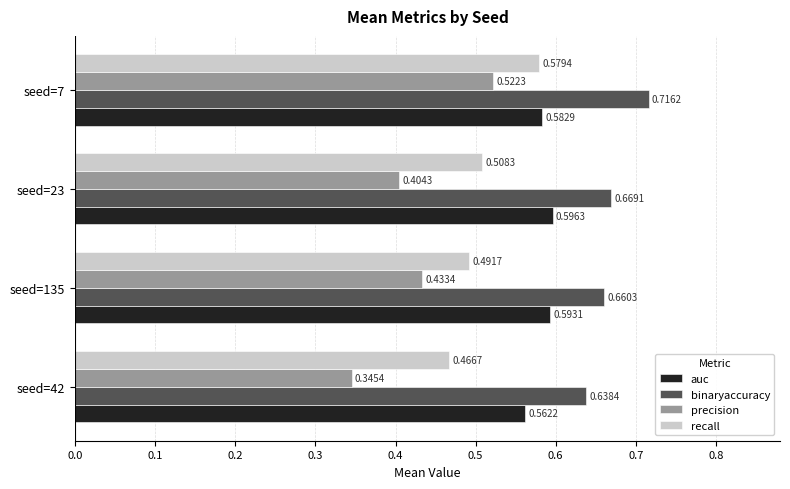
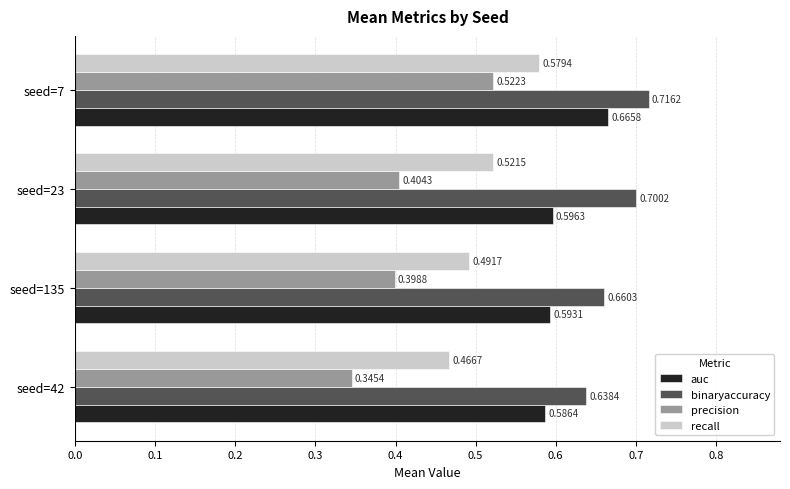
auc, seed=7: 0.5829 -> 0.6658
recall, seed=23: 0.5083 -> 0.5215
binaryaccuracy, seed=23: 0.6691 -> 0.7002
precision, seed=135: 0.4334 -> 0.3988
auc, seed=42: 0.5622 -> 0.5864
